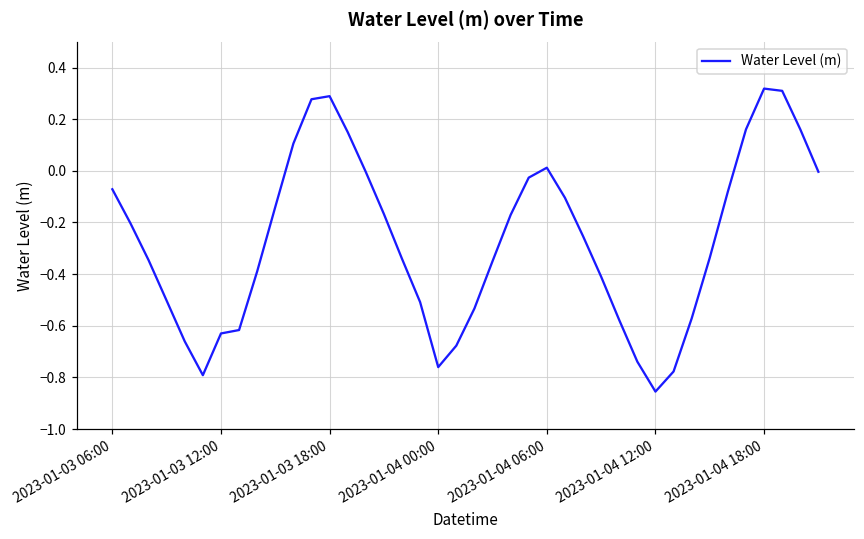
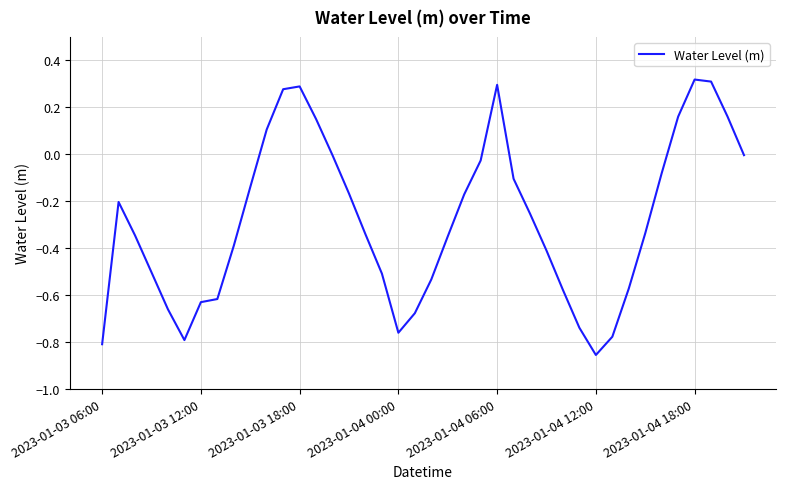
2023-01-03 06:00: -0.07 -> -0.81
2023-01-04 06:00: 0.01 -> 0.30
